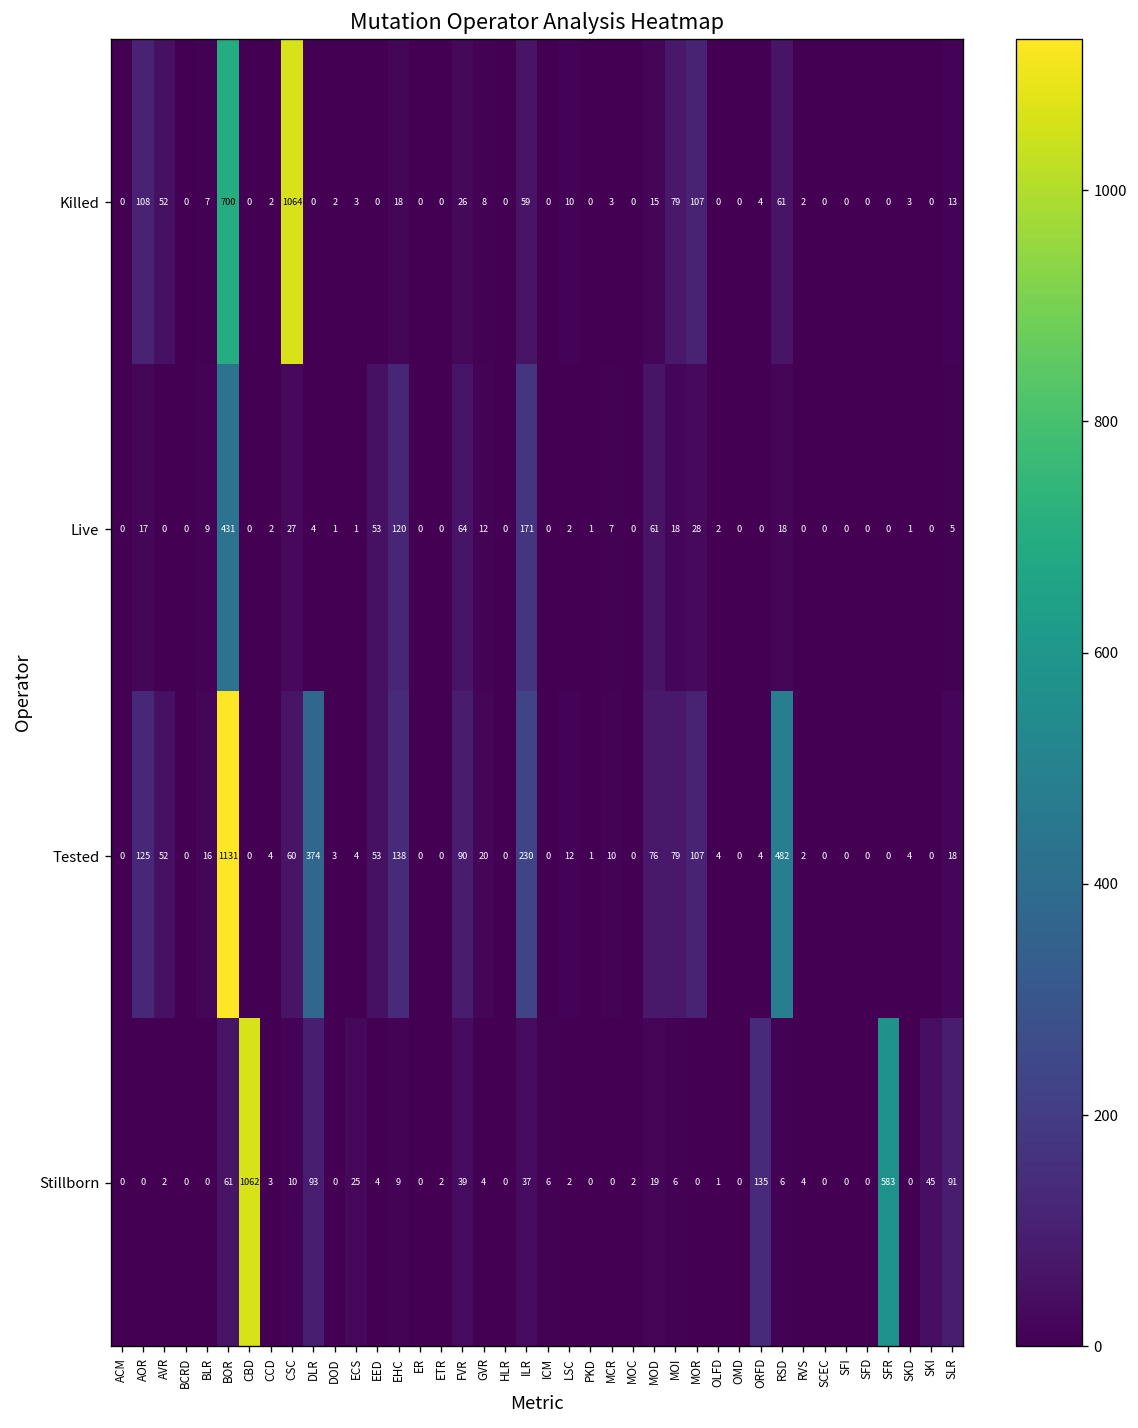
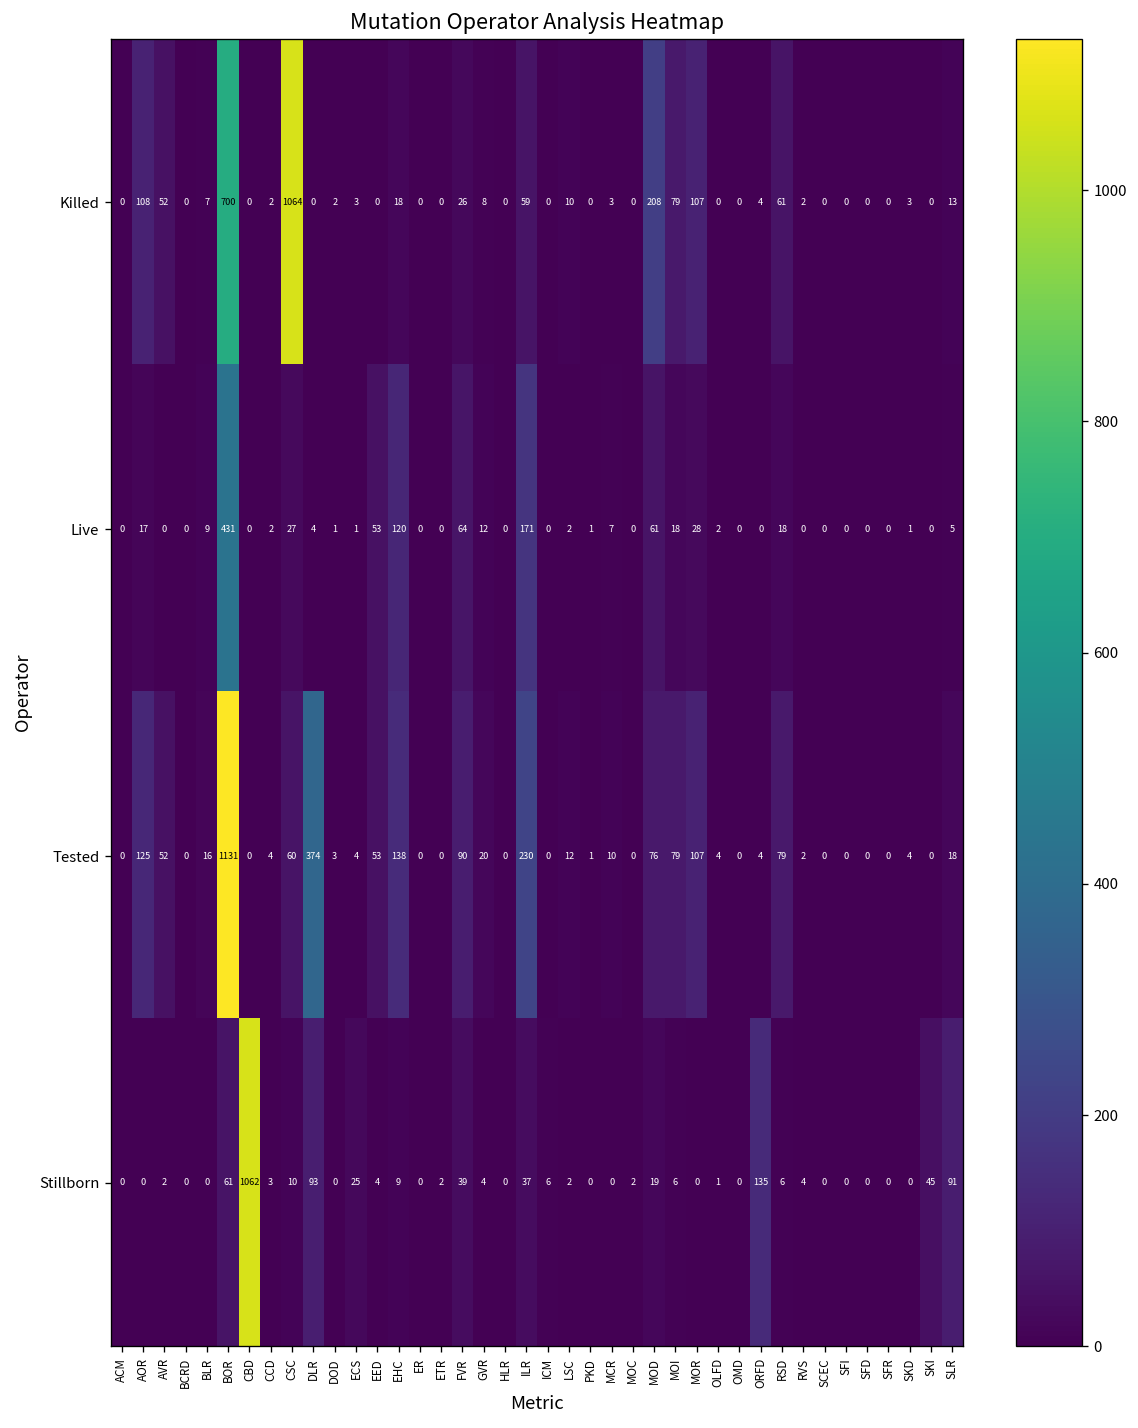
Killed, MOD: 15 -> 208
Tested, RSD: 482 -> 79
Stillborn, SFR: 583 -> 0
